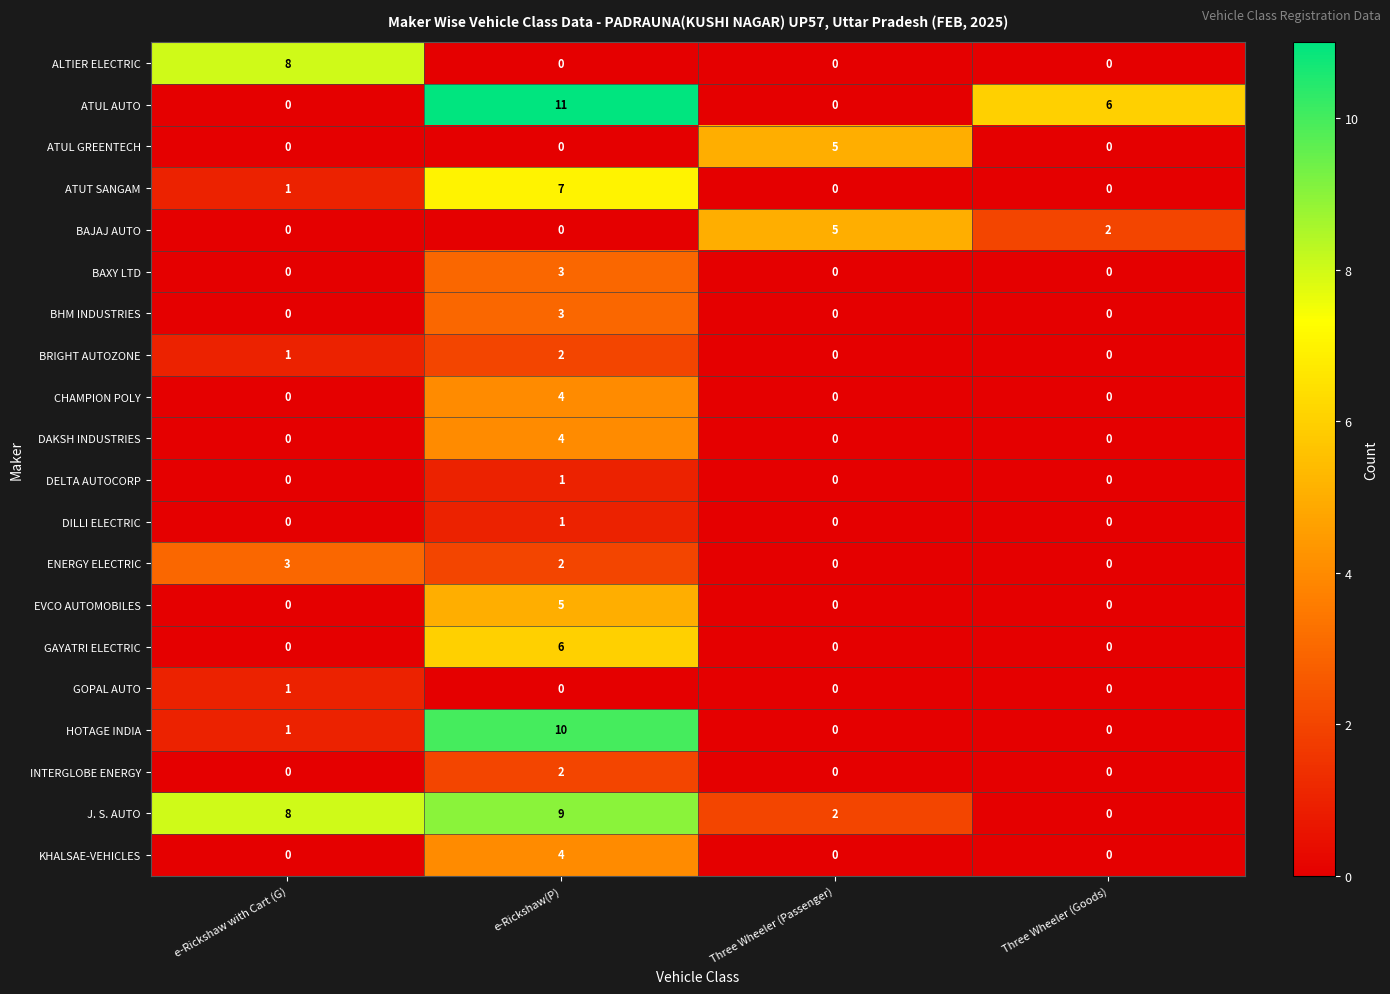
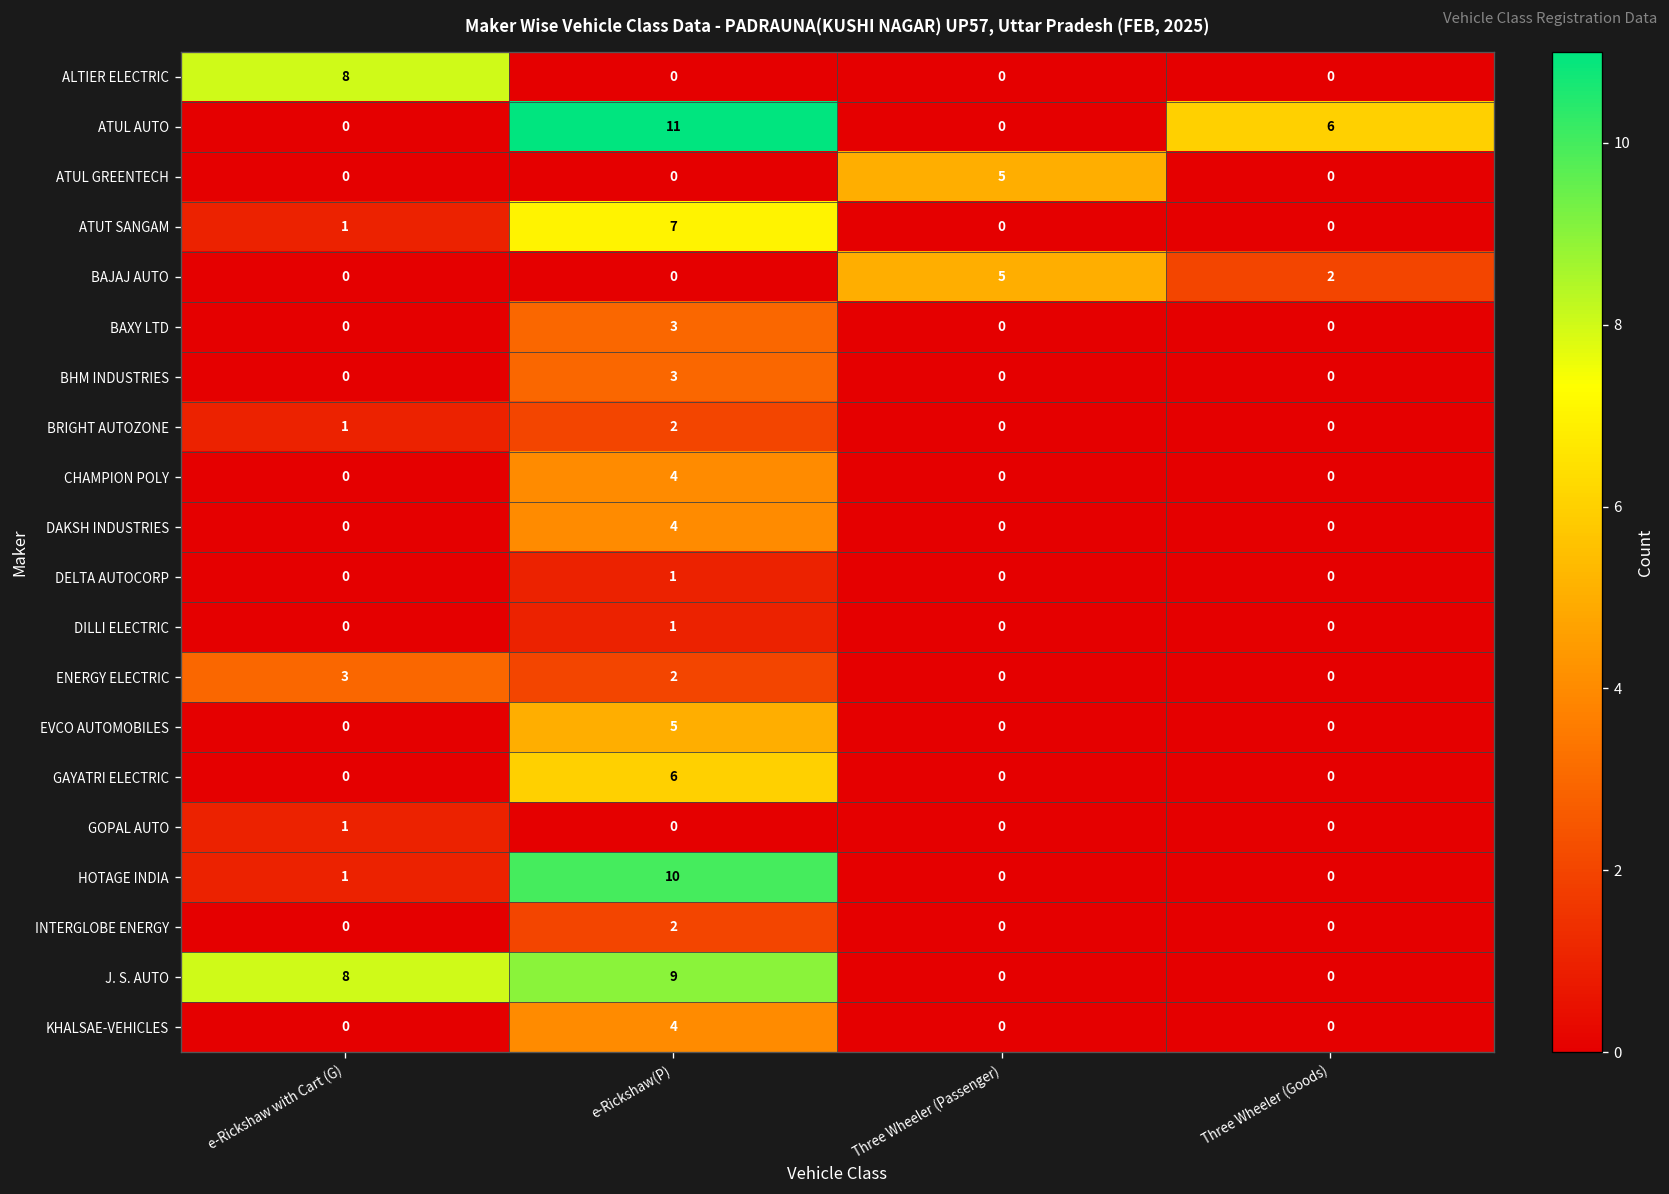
J. S. AUTO, Three Wheeler (Passenger): 2 -> 0
